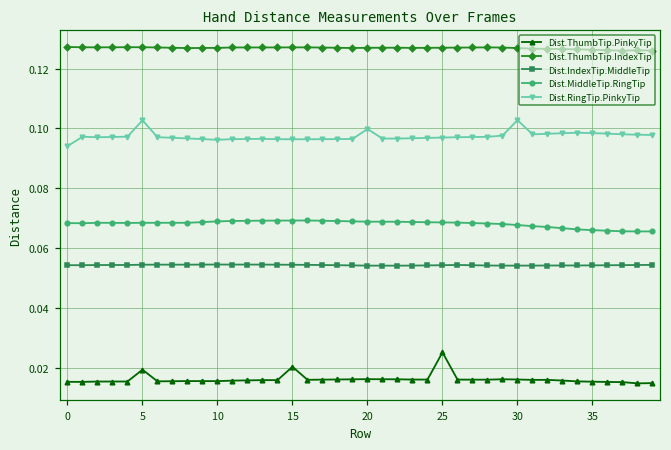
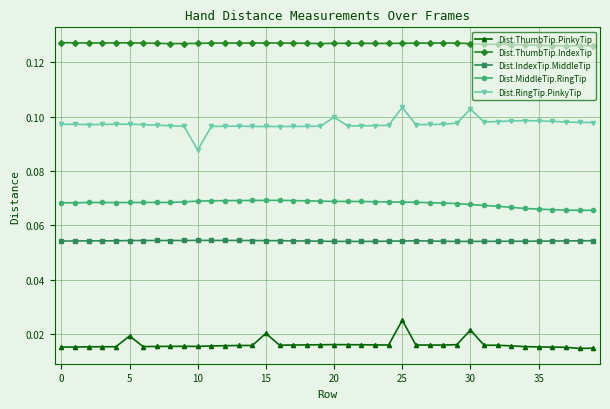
Dist.RingTip.PinkyTip, 0: 0.094 -> 0.097
Dist.RingTip.PinkyTip, 5: 0.103 -> 0.097
Dist.RingTip.PinkyTip, 10: 0.096 -> 0.088
Dist.RingTip.PinkyTip, 25: 0.097 -> 0.103
Dist.ThumbTip.PinkyTip, 30: 0.016 -> 0.022
